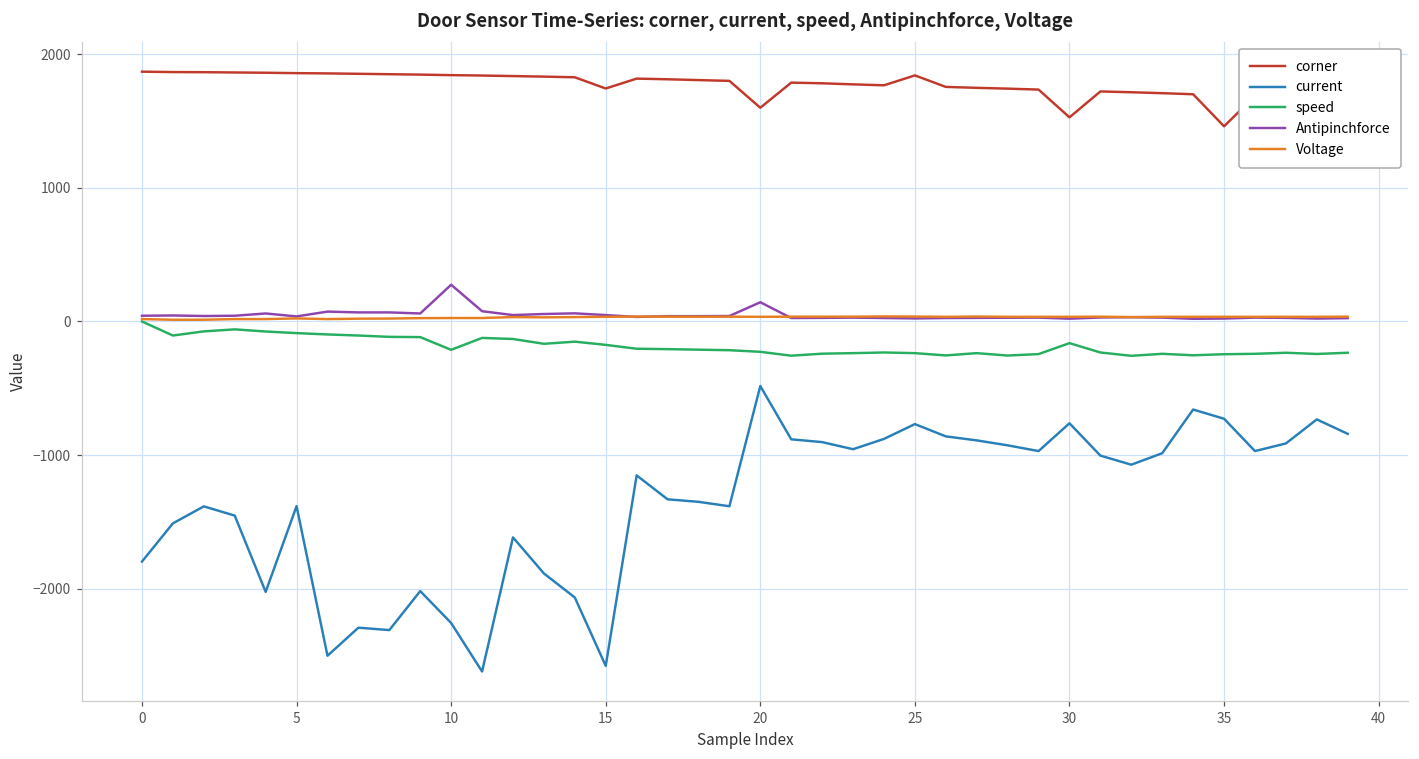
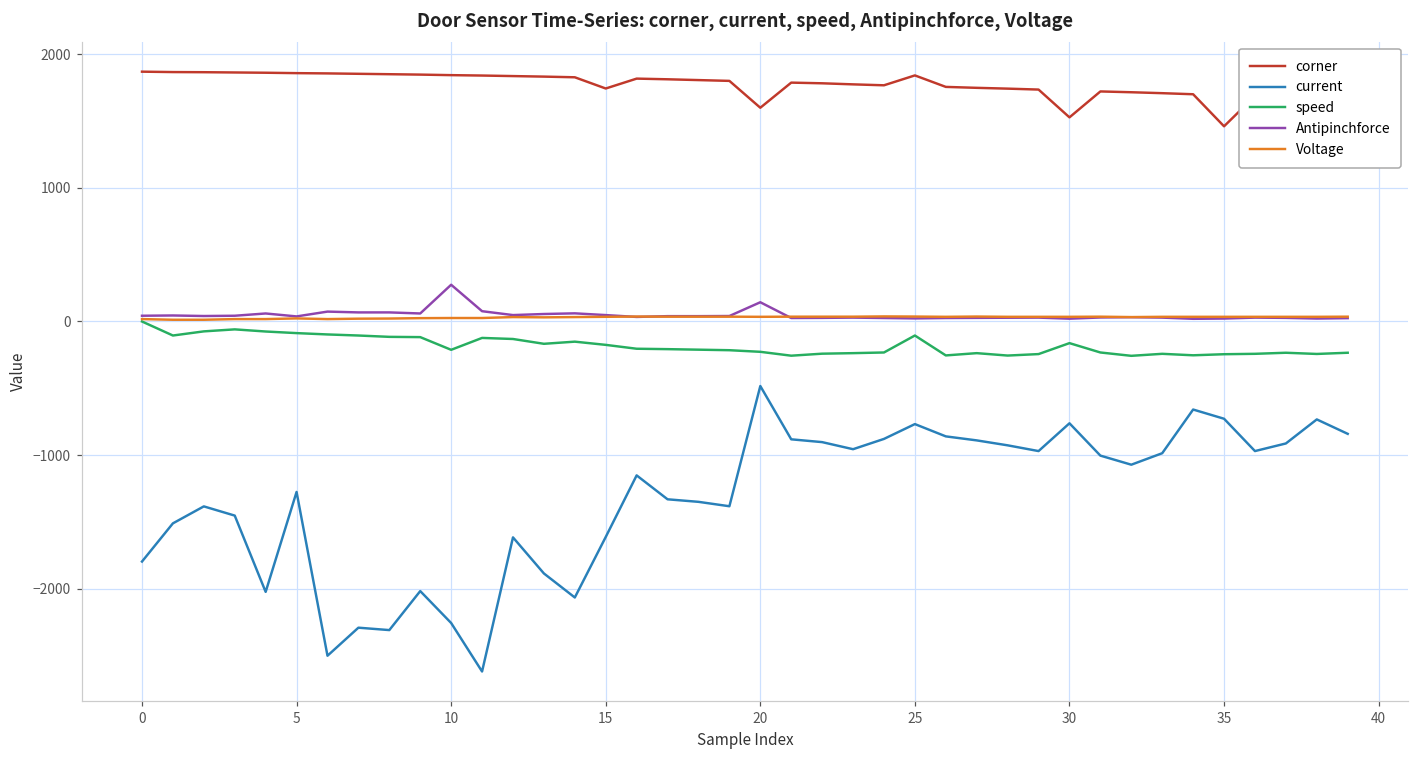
current, 5: -1380 -> -1280
current, 15: -2580 -> -1610
speed, 25: -240 -> -110
